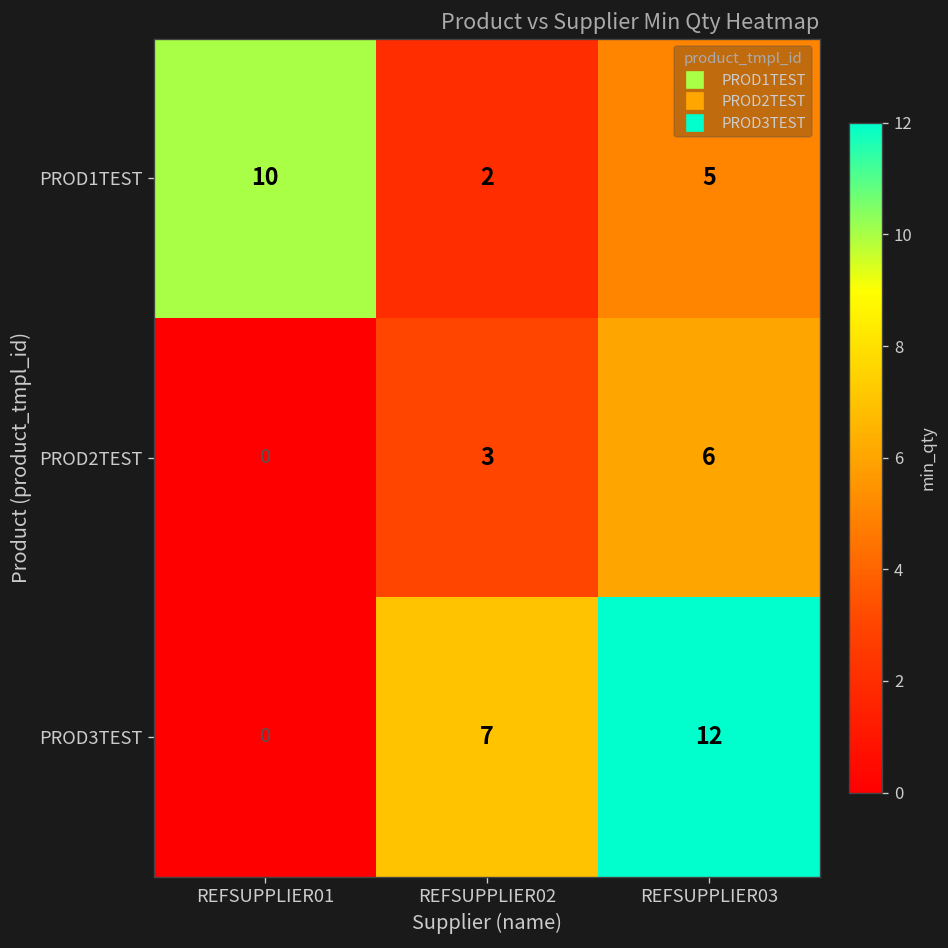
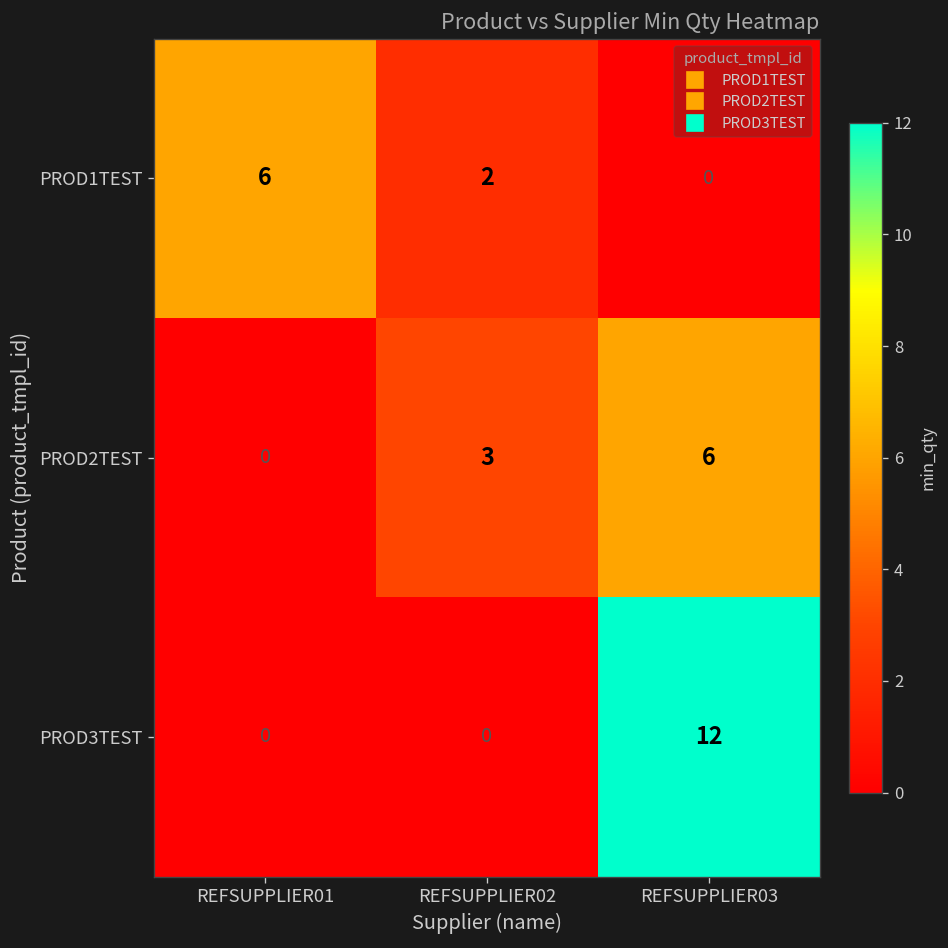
PROD1TEST, REFSUPPLIER01: 10 -> 6
PROD1TEST, REFSUPPLIER03: 5 -> 0
PROD3TEST, REFSUPPLIER02: 7 -> 0
